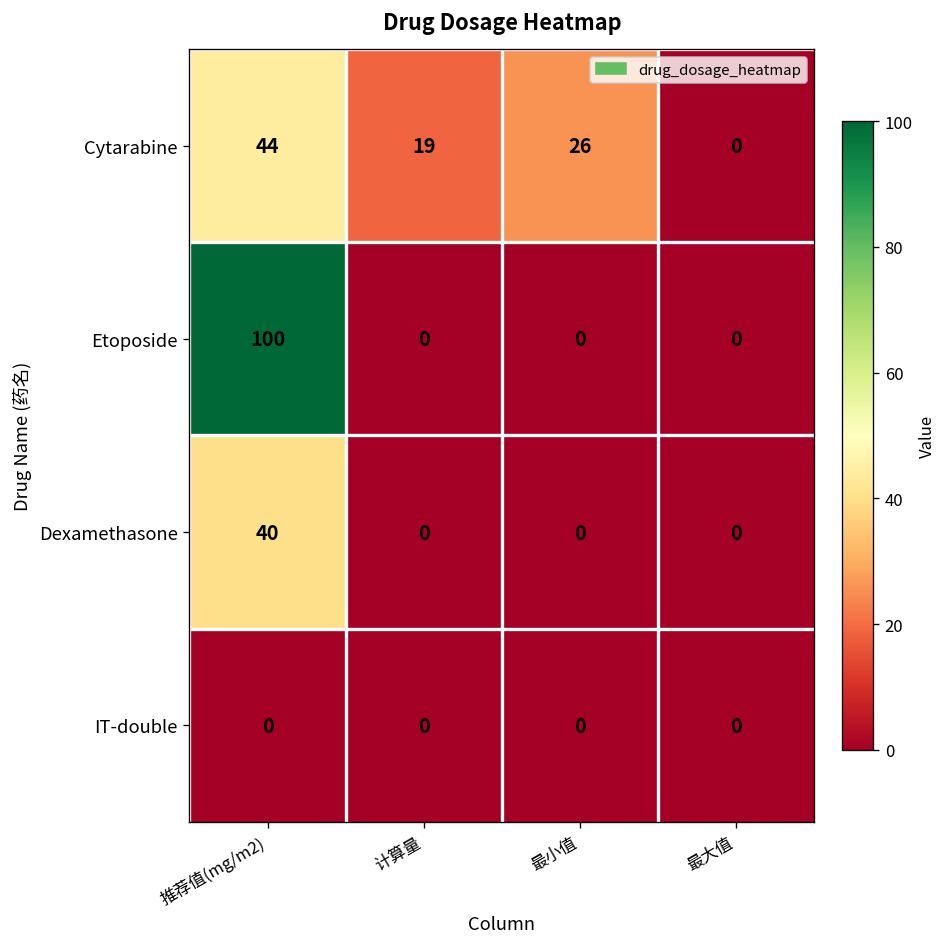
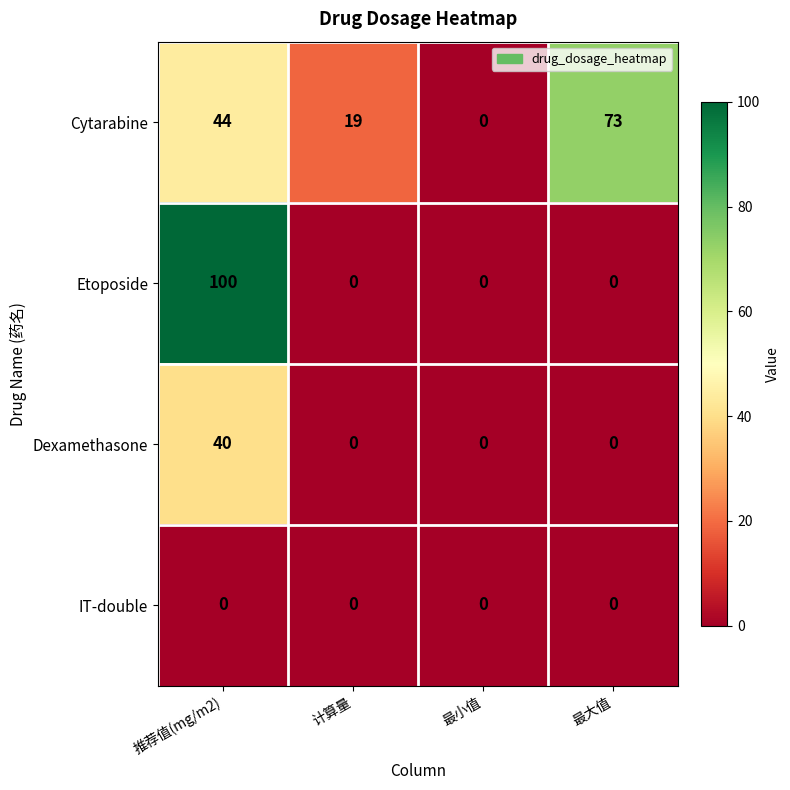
Cytarabine, 最小值: 26 -> 0
Cytarabine, 最大值: 0 -> 73
